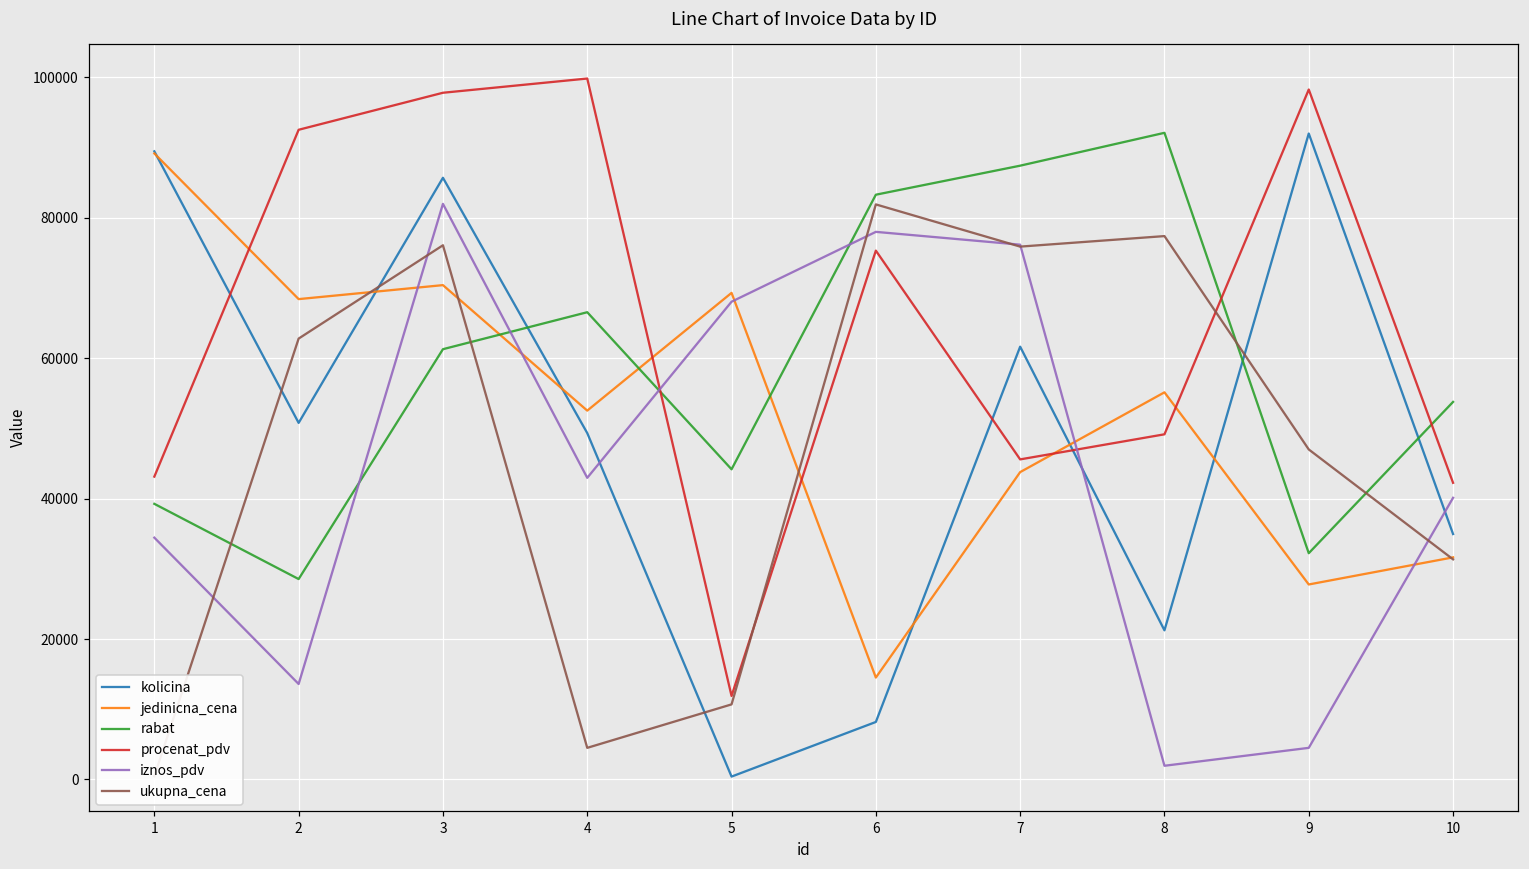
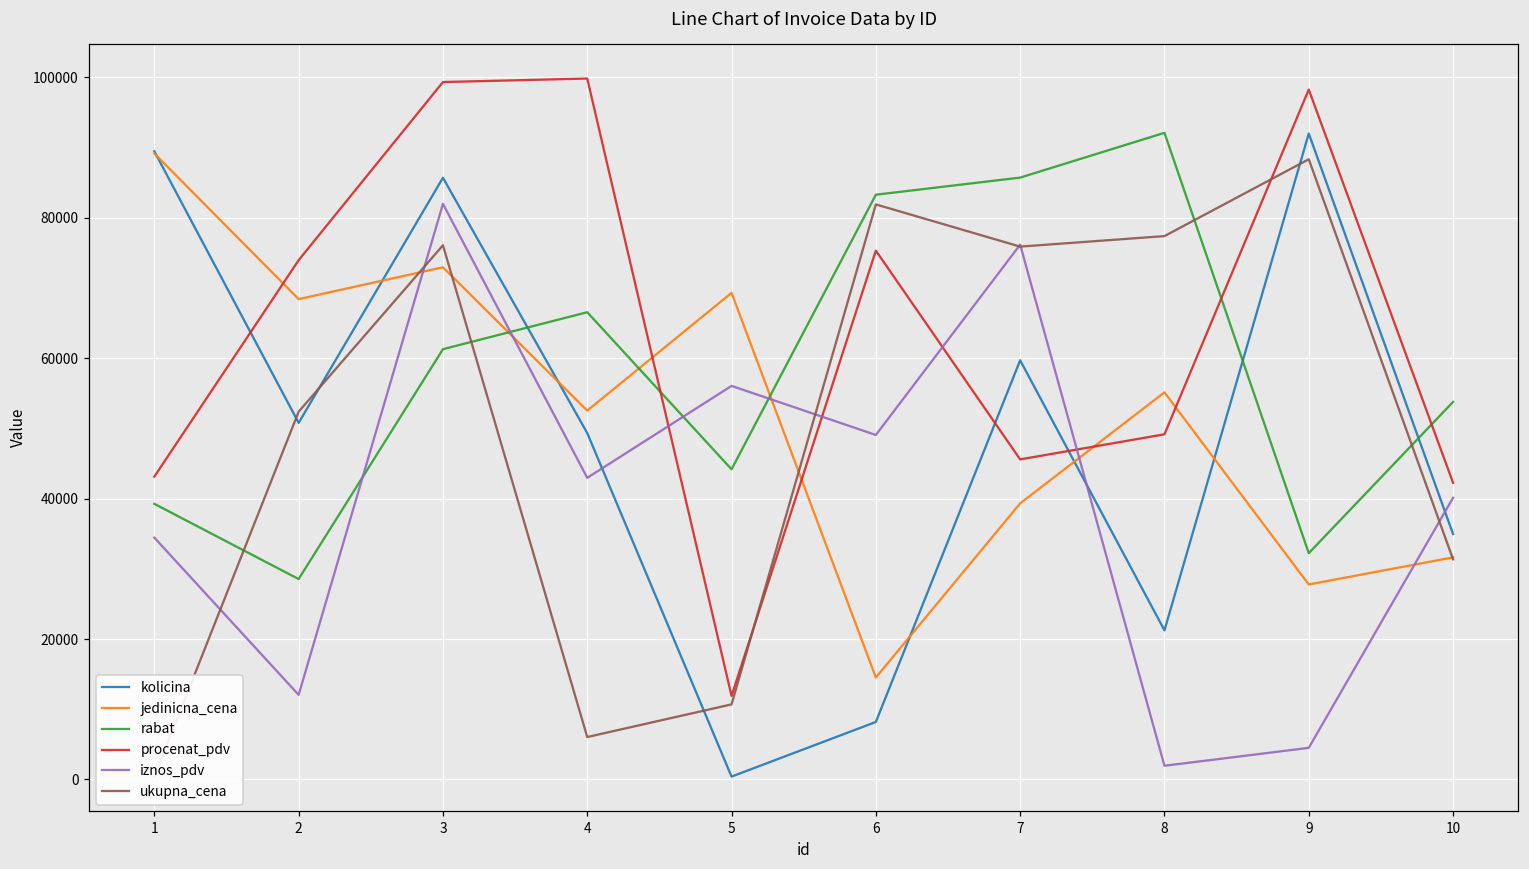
procenat_pdv, 2: 93000 -> 74000
iznos_pdv, 2: 14000 -> 12000
ukupna_cena, 2: 63000 -> 52000
jedinicna_cena, 3: 70000 -> 73000
procenat_pdv, 3: 98000 -> 99000
ukupna_cena, 4: 5000 -> 6000
iznos_pdv, 5: 68000 -> 56000
iznos_pdv, 6: 78000 -> 49000
kolicina, 7: 62000 -> 60000
jedinicna_cena, 7: 44000 -> 39000
rabat, 7: 87000 -> 86000
ukupna_cena, 9: 47000 -> 88000
